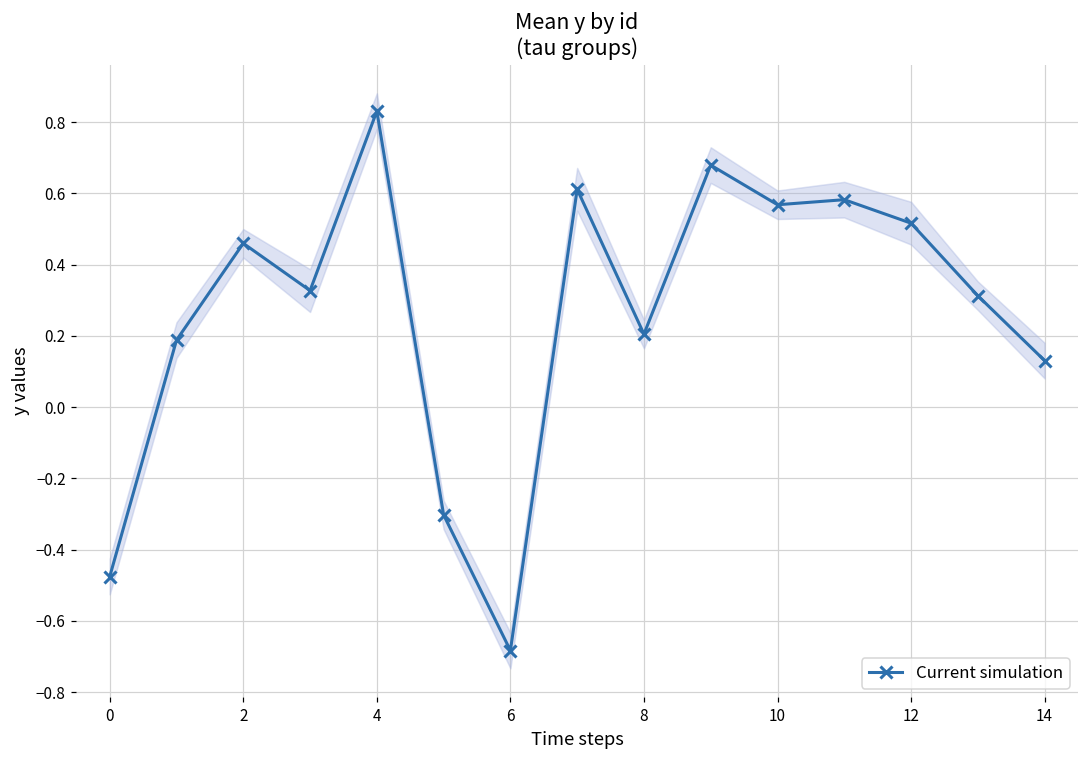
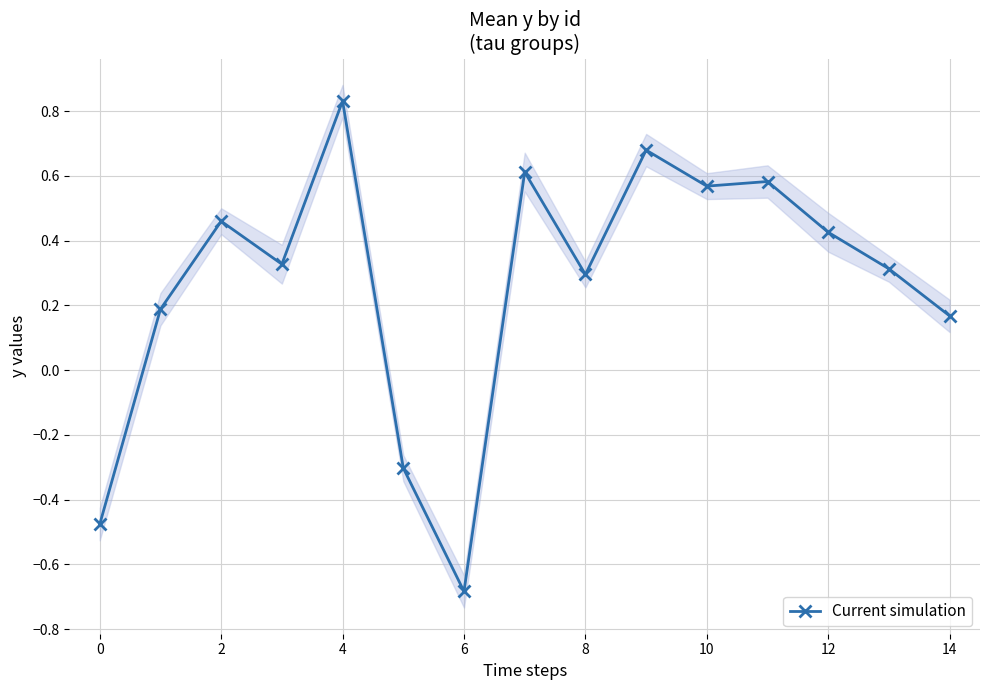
Current simulation, 8: 0.20 -> 0.30
Current simulation, 12: 0.52 -> 0.43
Current simulation, 14: 0.13 -> 0.17
